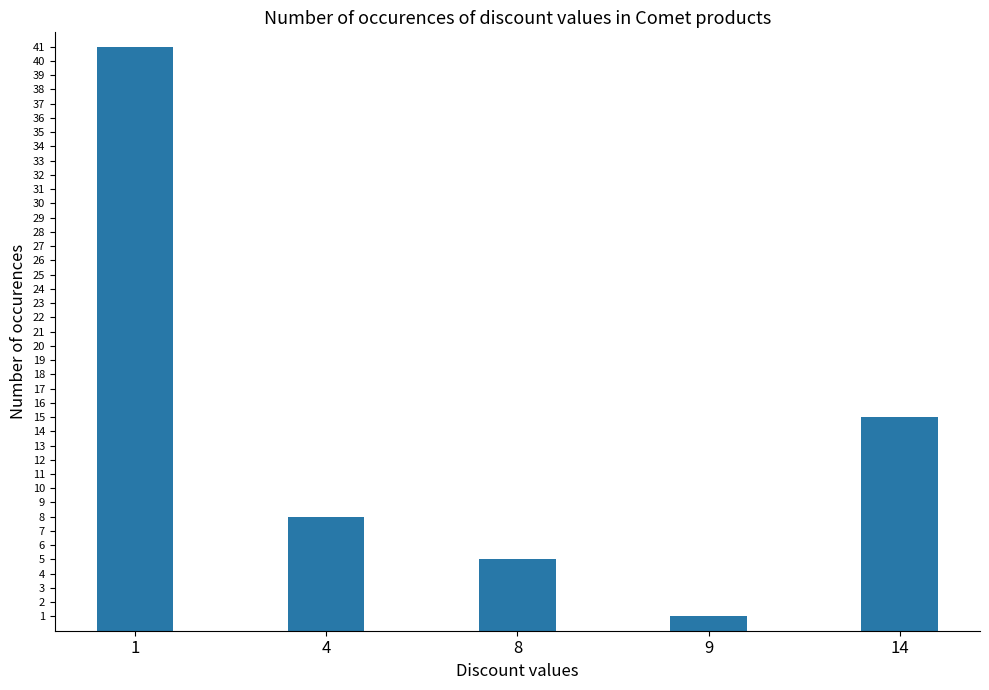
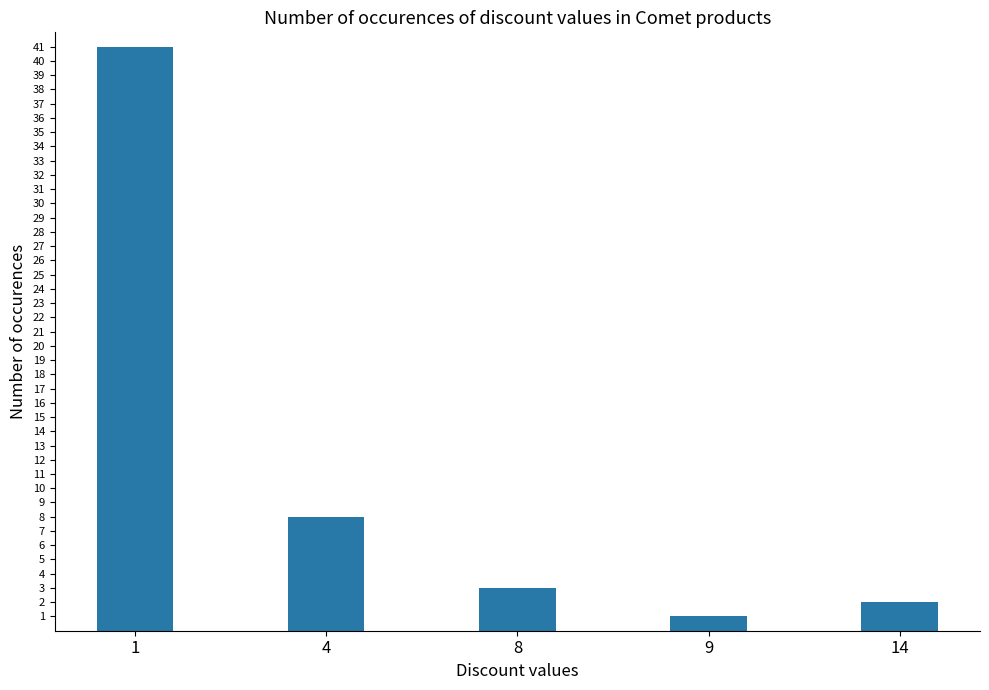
8: 5 -> 3
14: 15 -> 2
